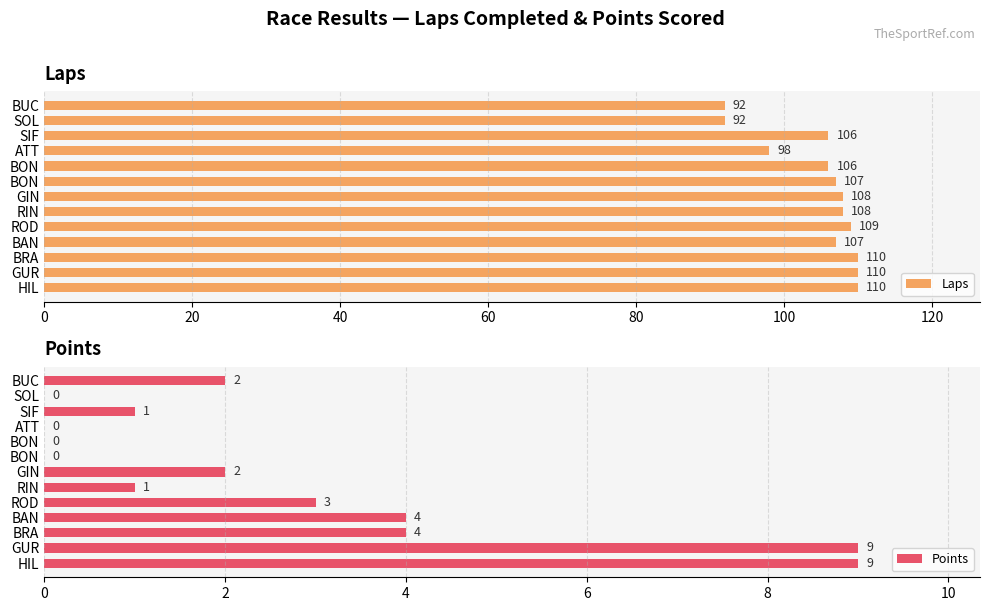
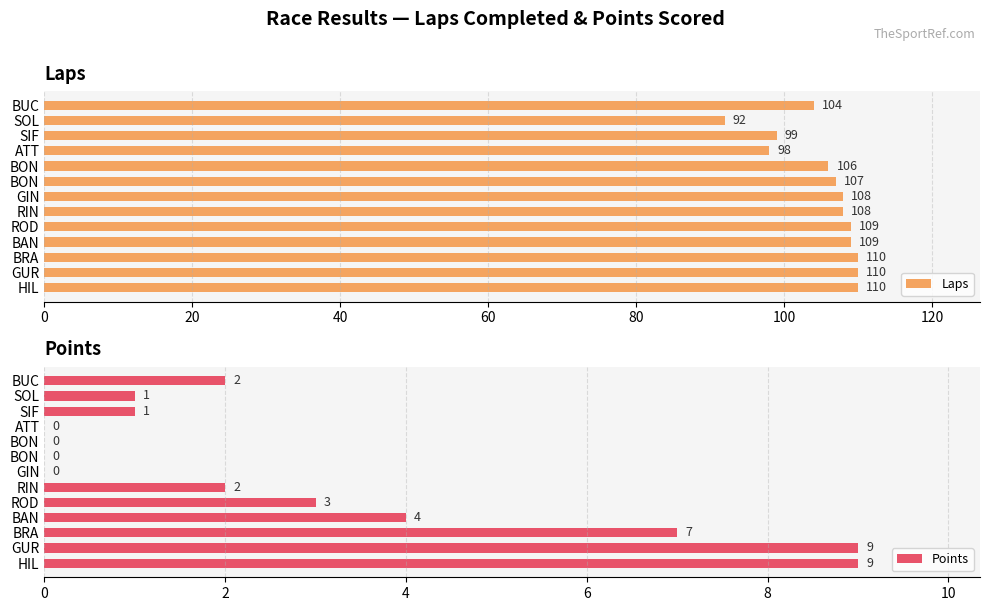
Laps, BUC: 92 -> 104
Laps, SIF: 106 -> 99
Laps, BAN: 107 -> 109
Points, SOL: 0 -> 1
Points, GIN: 2 -> 0
Points, RIN: 1 -> 2
Points, BRA: 4 -> 7
